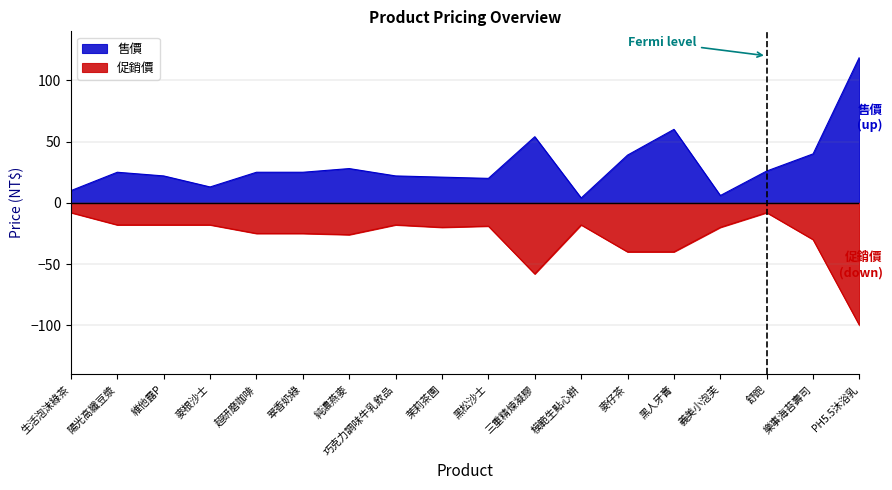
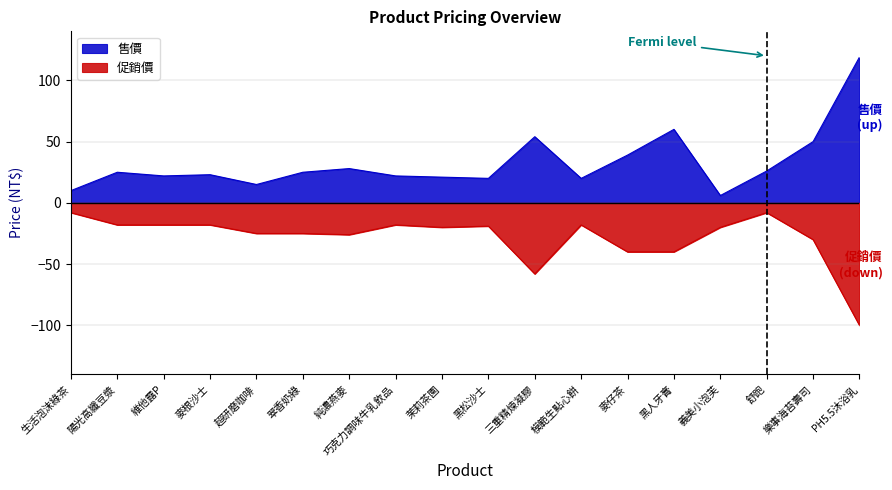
售價, 麥根沙士: 13 -> 23
售價, 超研磨咖啡: 25 -> 15
售價, 模範生點心餅: 4 -> 20
售價, 樂事海苔壽司: 40 -> 50
